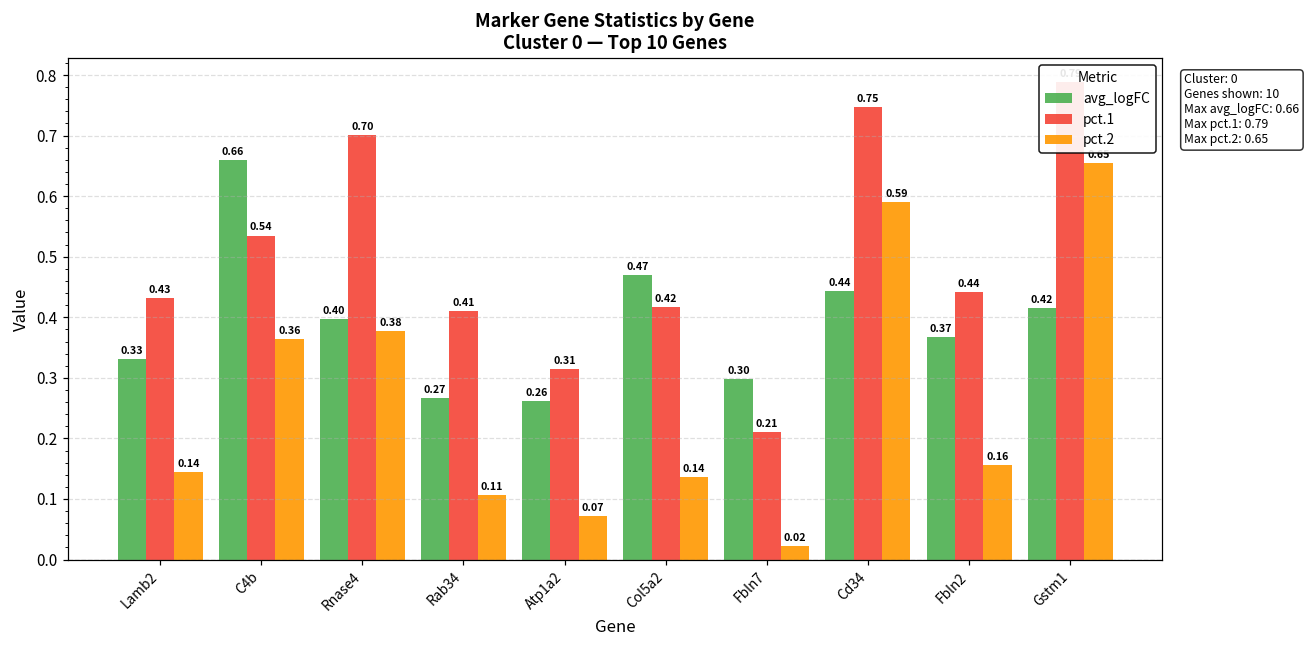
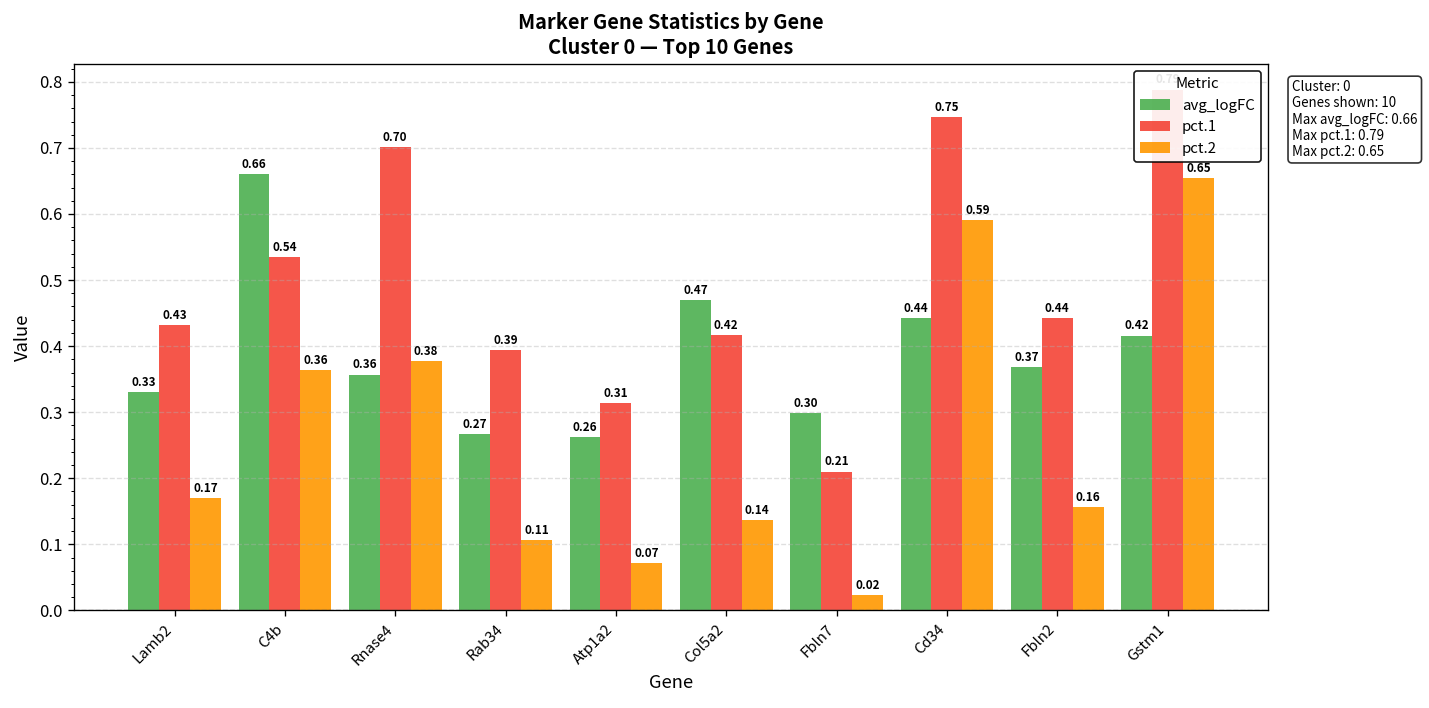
pct.2, Lamb2: 0.14 -> 0.17
avg_logFC, Rnase4: 0.40 -> 0.36
pct.1, Rab34: 0.41 -> 0.39
